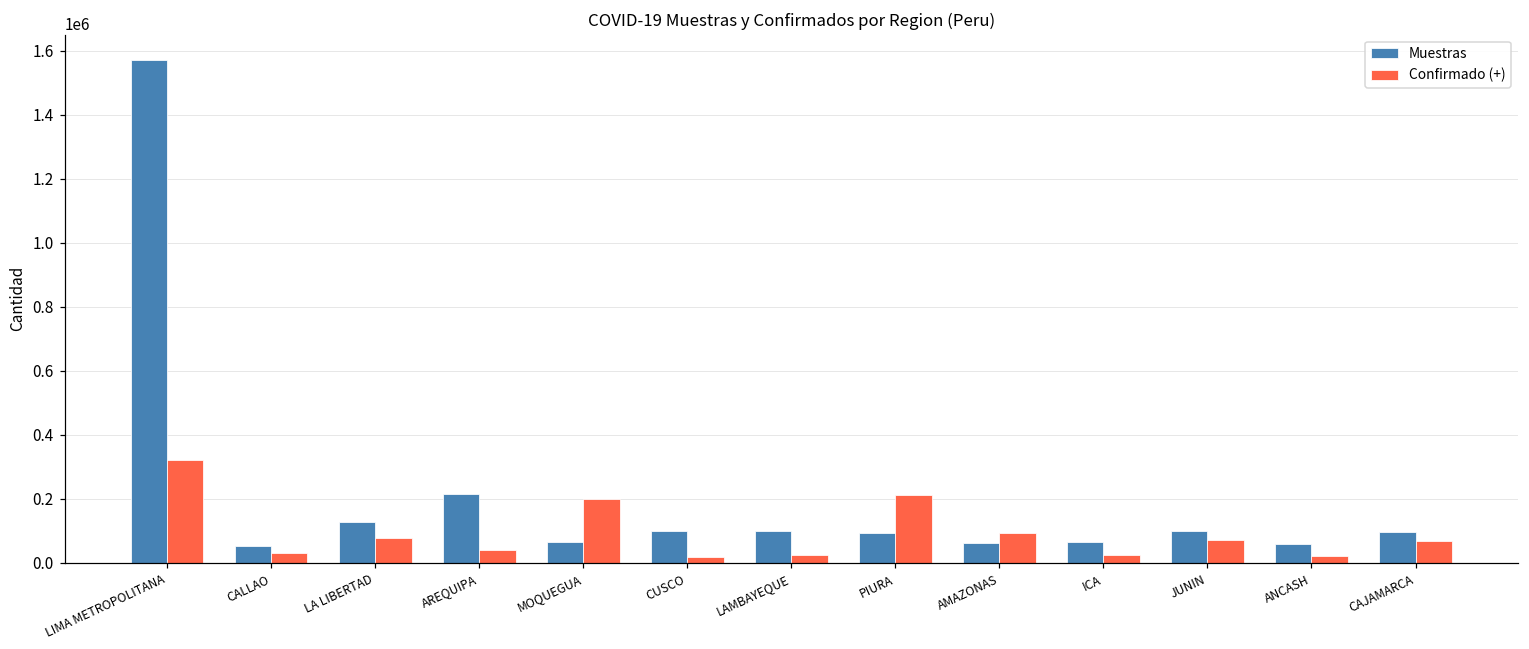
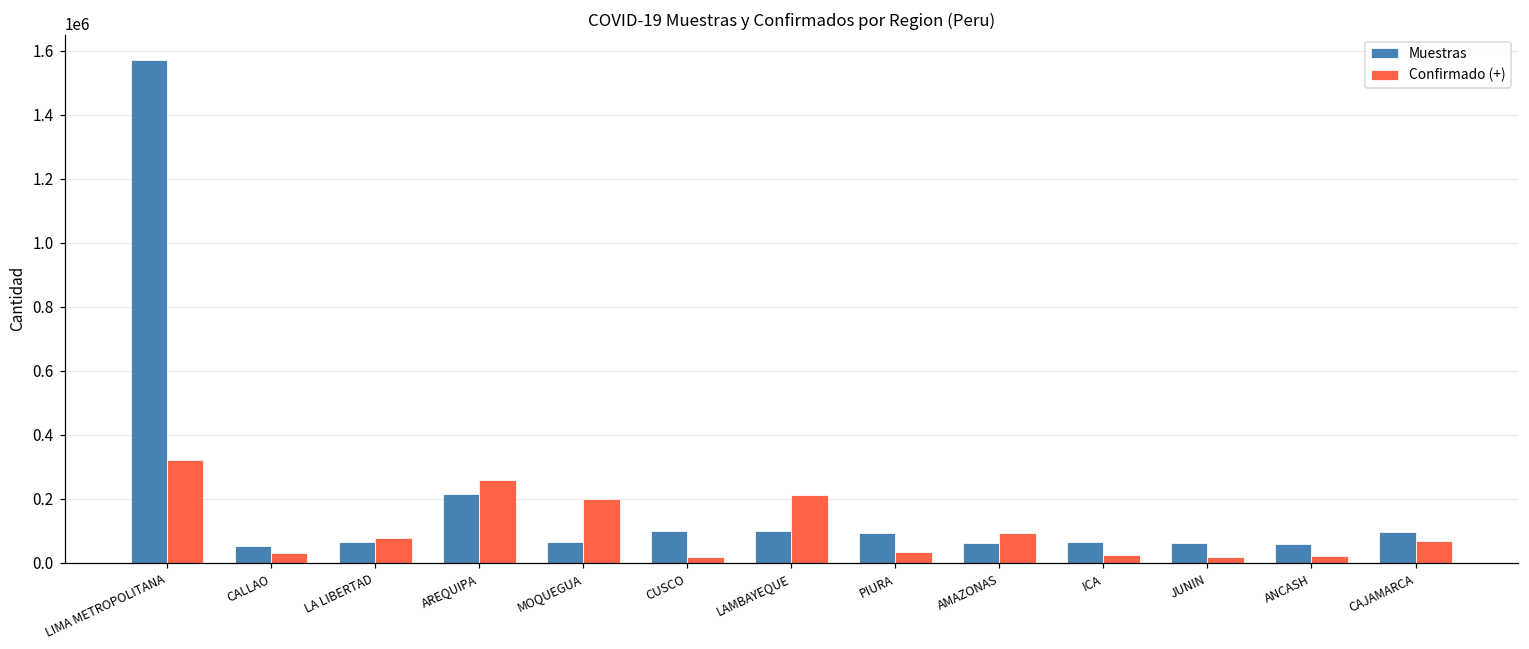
Muestras, LA LIBERTAD: 130000 -> 60000
Confirmado (+), AREQUIPA: 40000 -> 260000
Confirmado (+), LAMBAYEQUE: 20000 -> 210000
Confirmado (+), PIURA: 210000 -> 30000
Muestras, JUNIN: 100000 -> 60000
Confirmado (+), JUNIN: 70000 -> 20000
